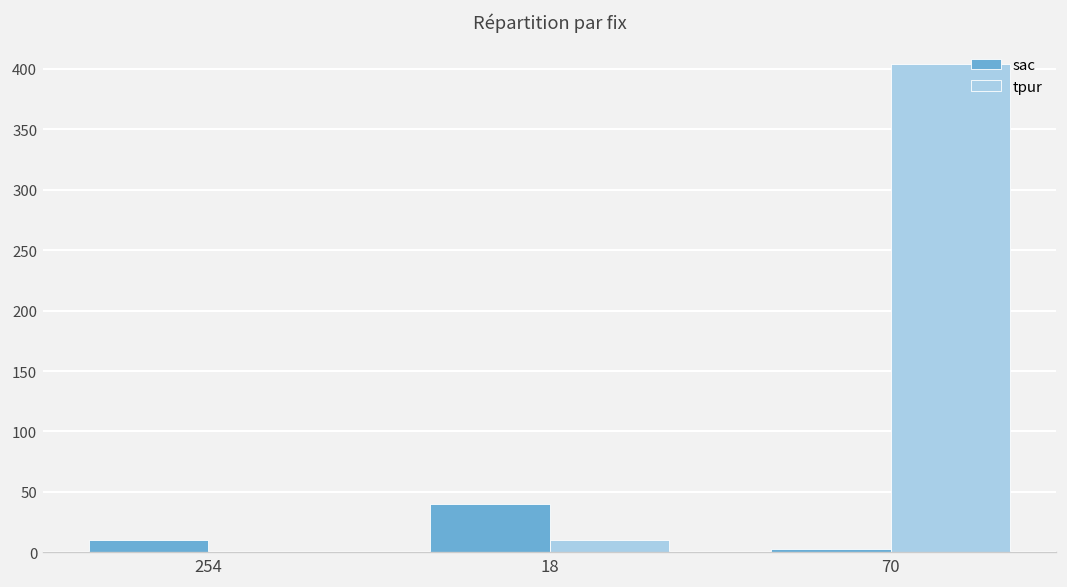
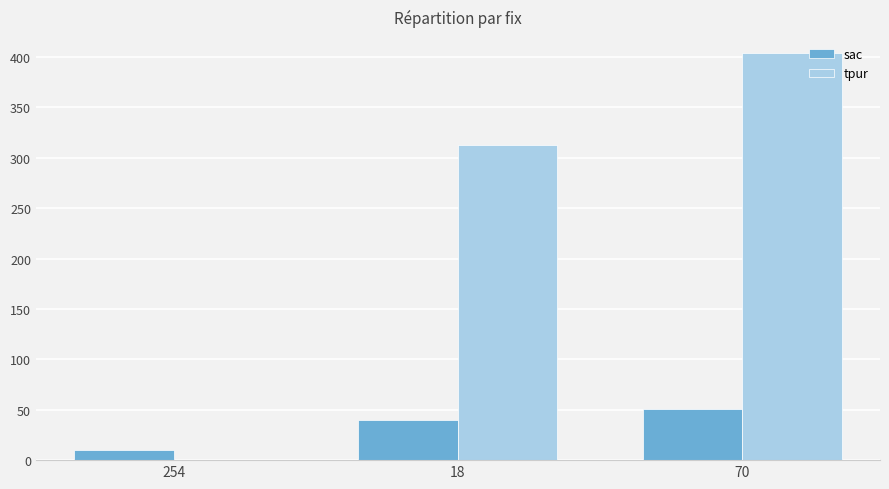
tpur, 18: 10 -> 313
sac, 70: 3 -> 51
